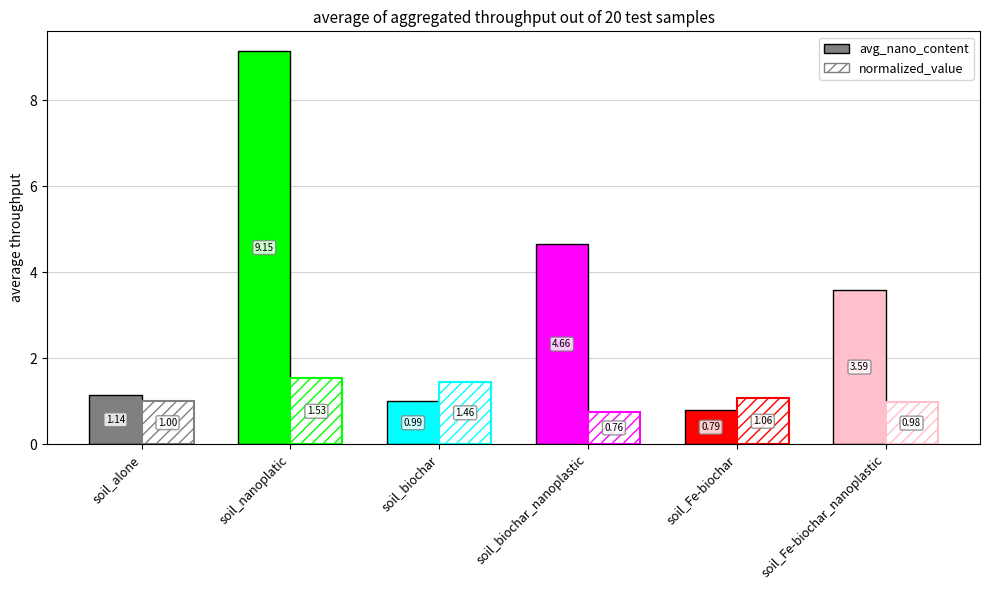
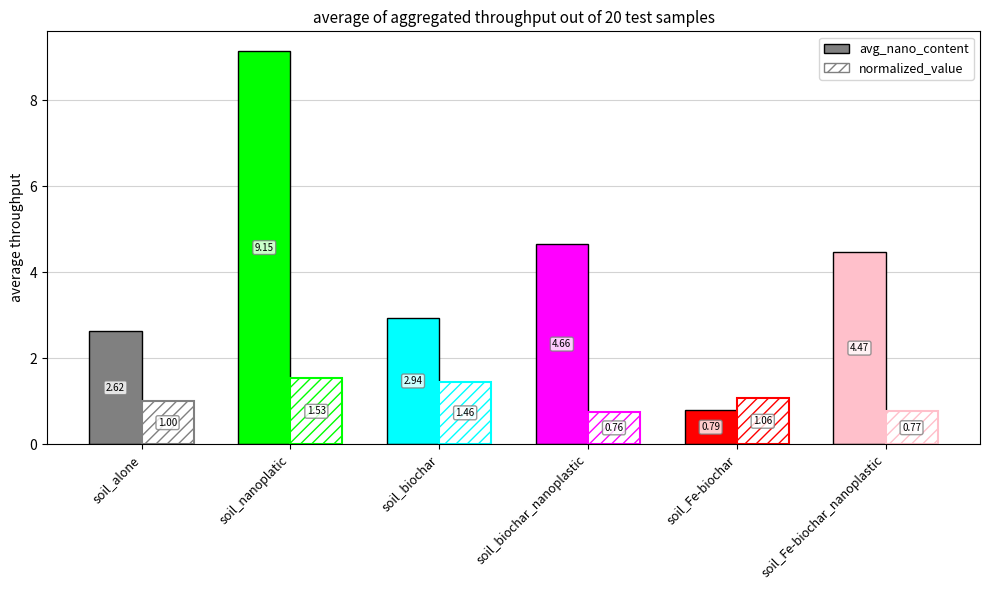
avg_nano_content, soil_alone: 1.14 -> 2.62
avg_nano_content, soil_biochar: 0.99 -> 2.94
avg_nano_content, soil_Fe-biochar_nanoplastic: 3.59 -> 4.47
normalized_value, soil_Fe-biochar_nanoplastic: 0.98 -> 0.77
